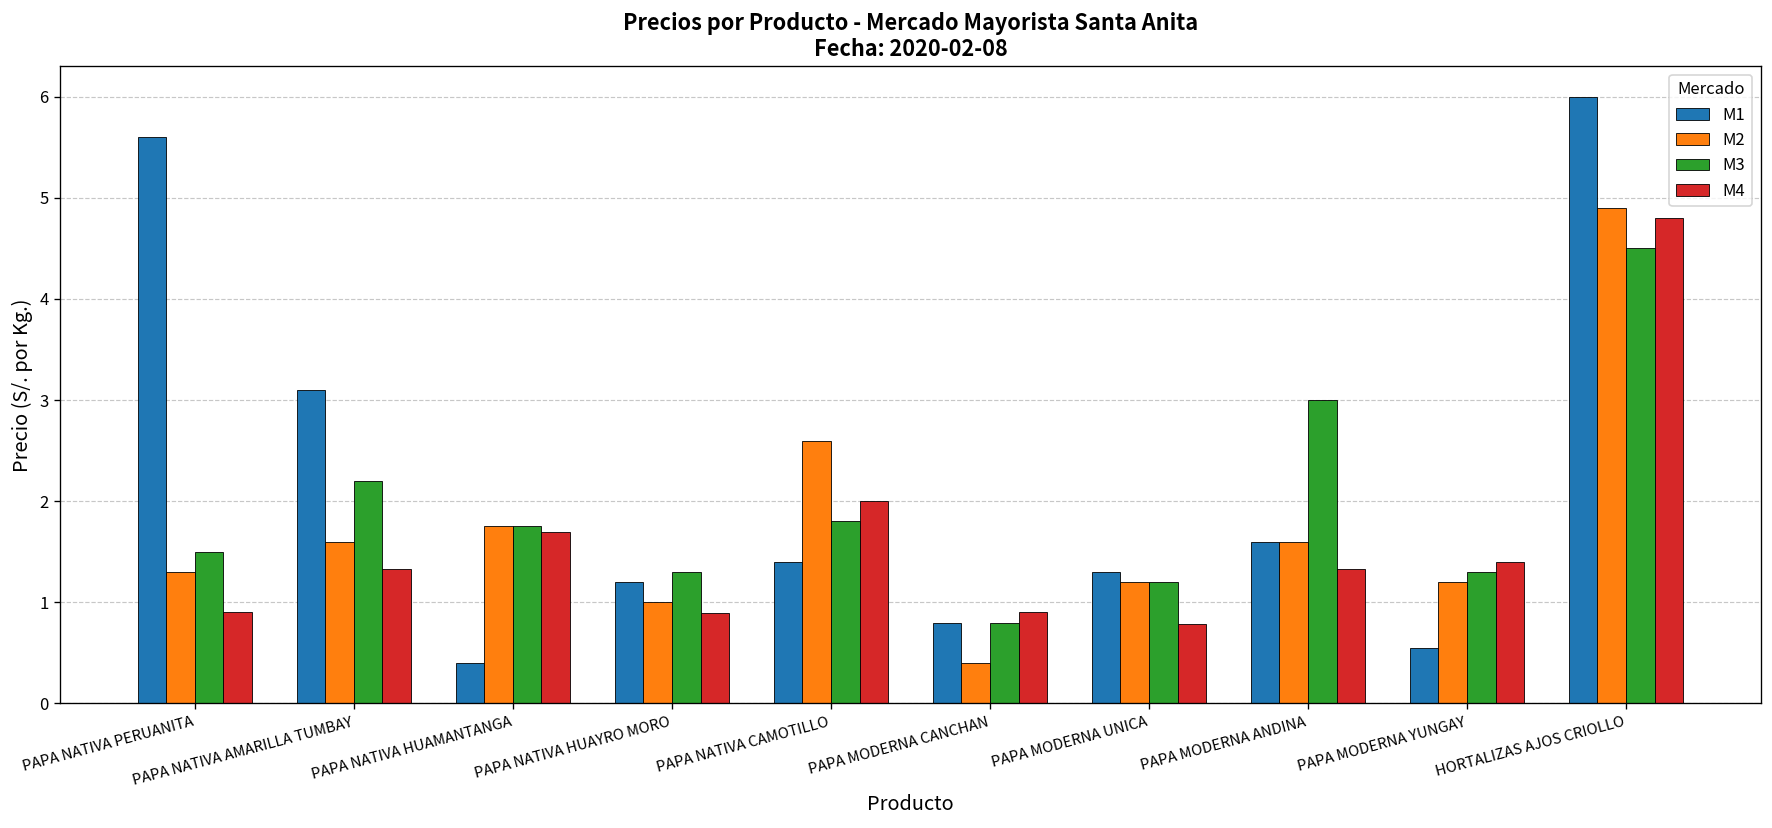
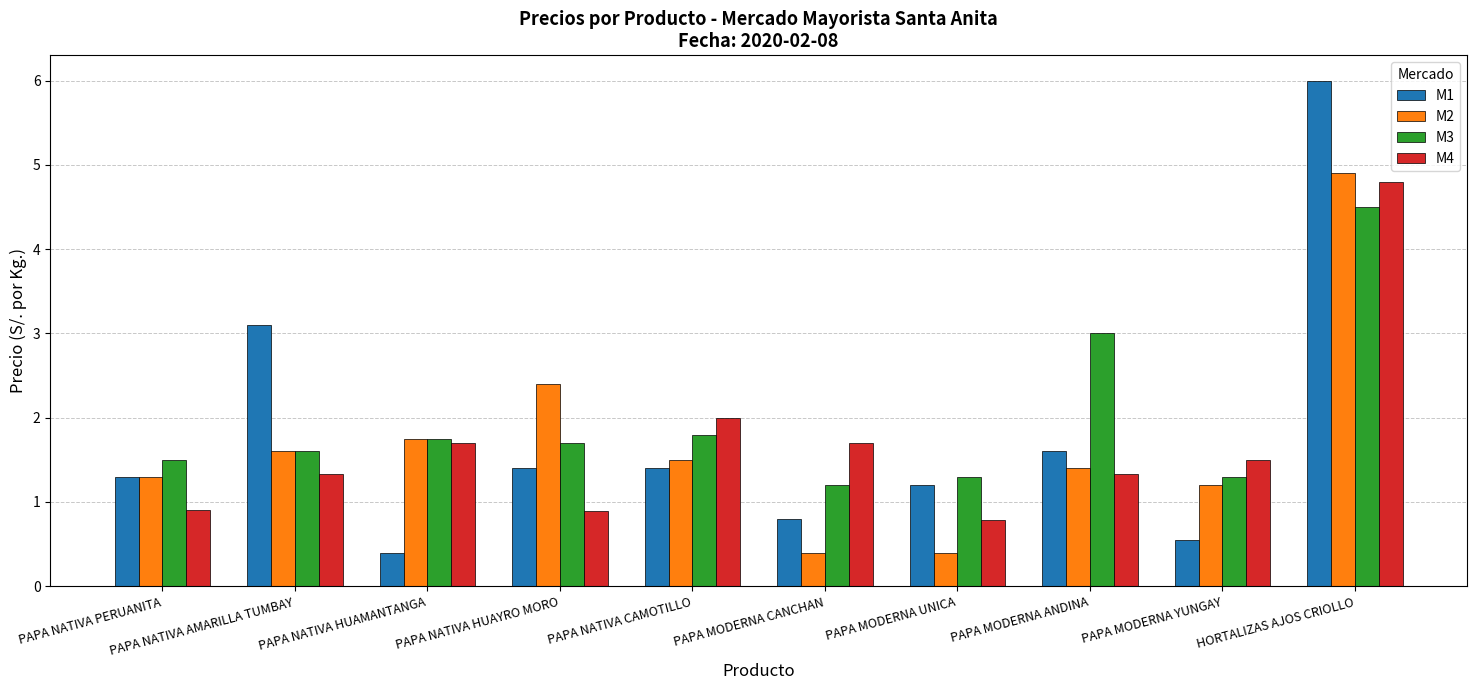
M1, PAPA NATIVA PERUANITA: 5.6 -> 1.3
M3, PAPA NATIVA AMARILLA TUMBAY: 2.2 -> 1.6
M1, PAPA NATIVA HUAYRO MORO: 1.2 -> 1.4
M2, PAPA NATIVA HUAYRO MORO: 1.0 -> 2.4
M3, PAPA NATIVA HUAYRO MORO: 1.3 -> 1.7
M2, PAPA NATIVA CAMOTILLO: 2.6 -> 1.5
M3, PAPA MODERNA CANCHAN: 0.8 -> 1.2
M4, PAPA MODERNA CANCHAN: 0.9 -> 1.7
M1, PAPA MODERNA UNICA: 1.3 -> 1.2
M2, PAPA MODERNA UNICA: 1.2 -> 0.4
M3, PAPA MODERNA UNICA: 1.2 -> 1.3
M2, PAPA MODERNA ANDINA: 1.6 -> 1.4
M4, PAPA MODERNA YUNGAY: 1.4 -> 1.5
